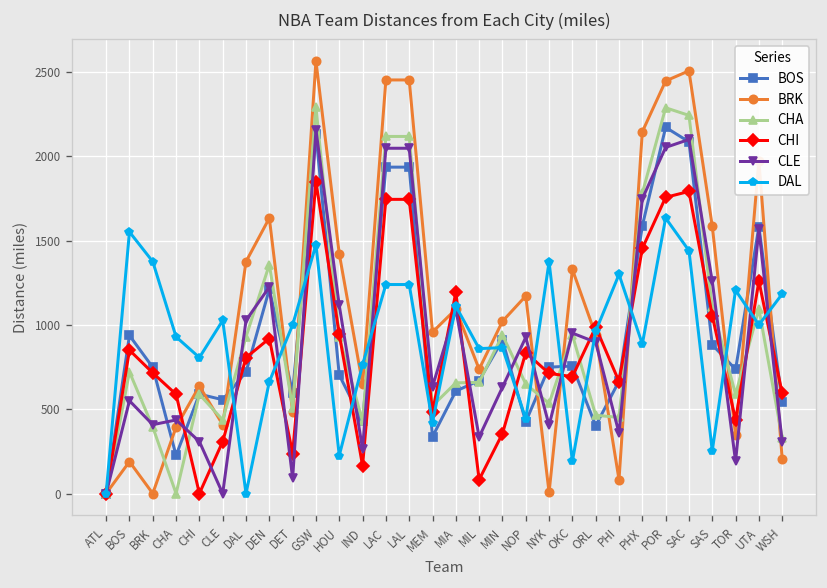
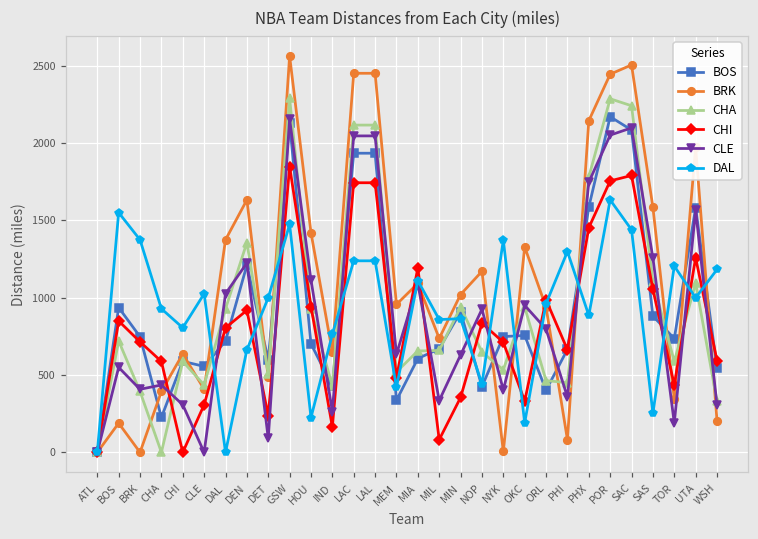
CHI, OKC: 690 -> 330
CLE, ORL: 900 -> 800
